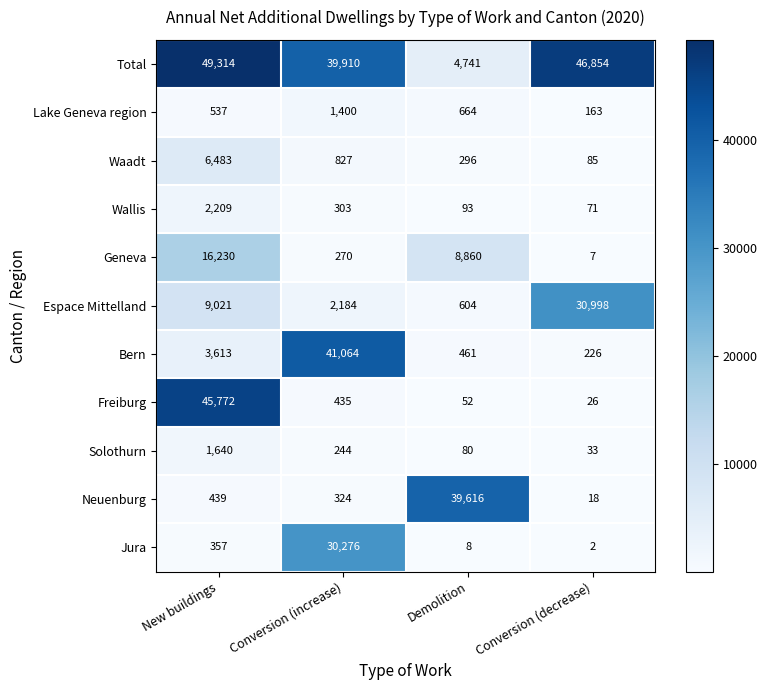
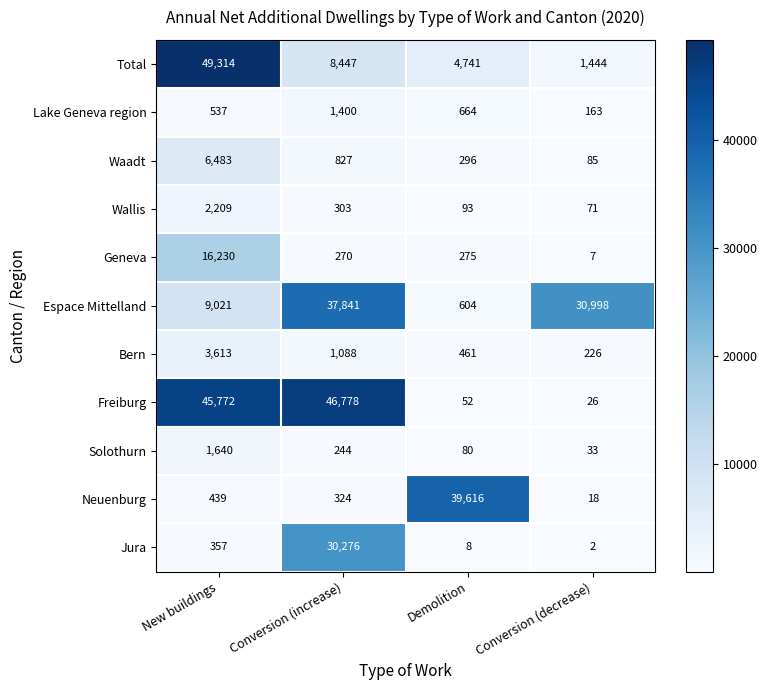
Total, Conversion (increase): 39,910 -> 8,447
Total, Conversion (decrease): 46,854 -> 1,444
Geneva, Demolition: 8,860 -> 275
Espace Mittelland, Conversion (increase): 2,184 -> 37,841
Bern, Conversion (increase): 41,064 -> 1,088
Freiburg, Conversion (increase): 435 -> 46,778
